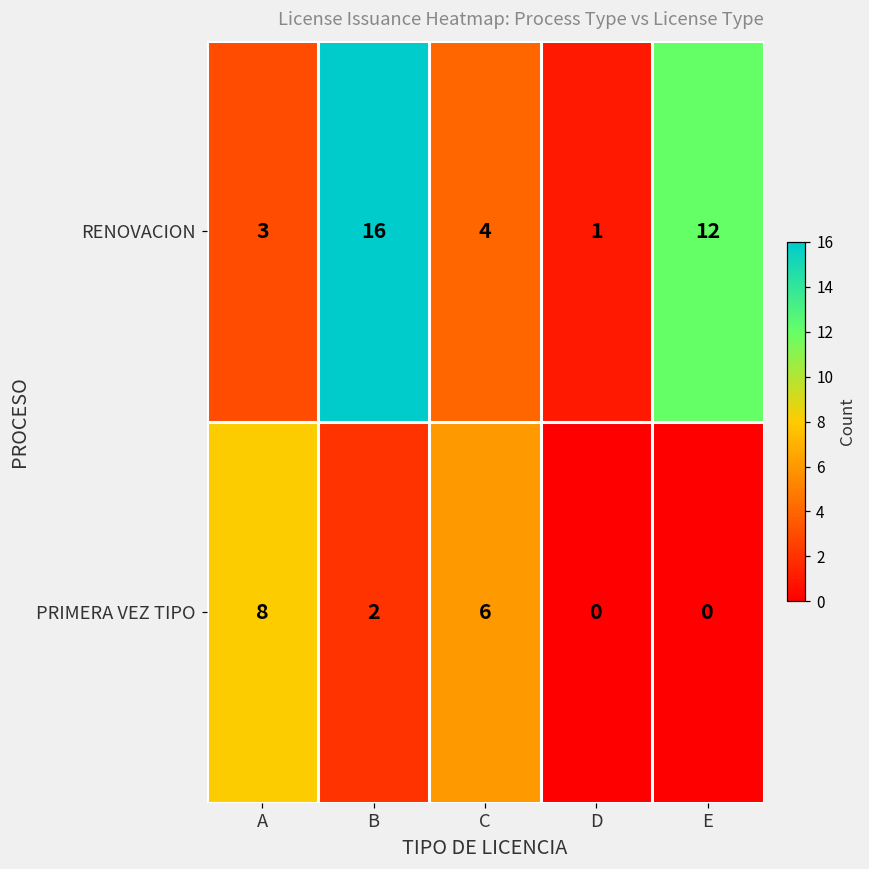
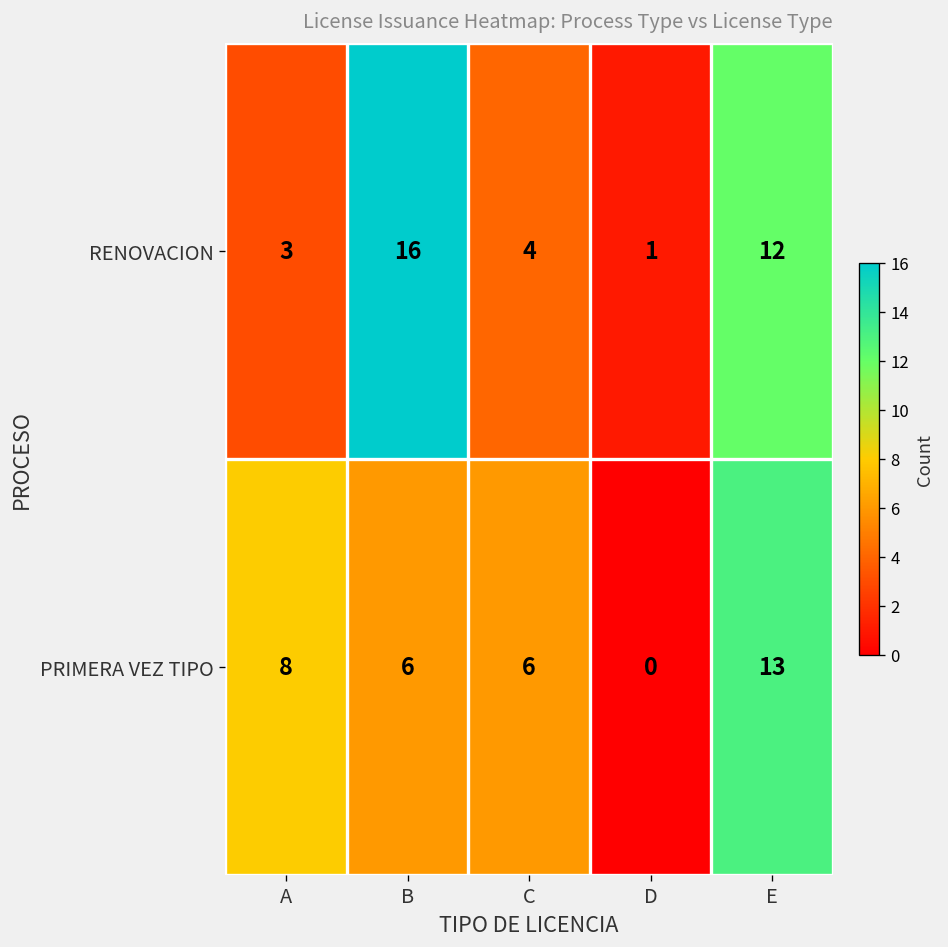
PRIMERA VEZ TIPO, B: 2 -> 6
PRIMERA VEZ TIPO, E: 0 -> 13
